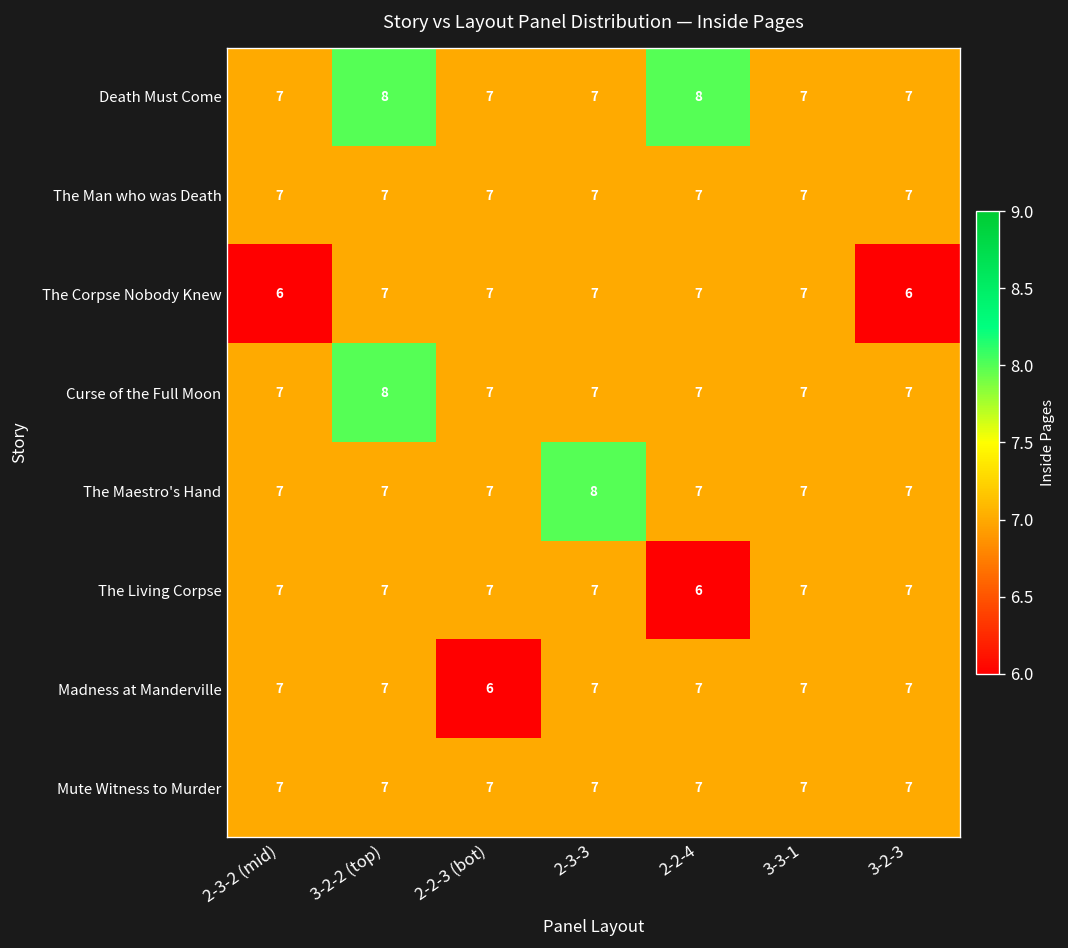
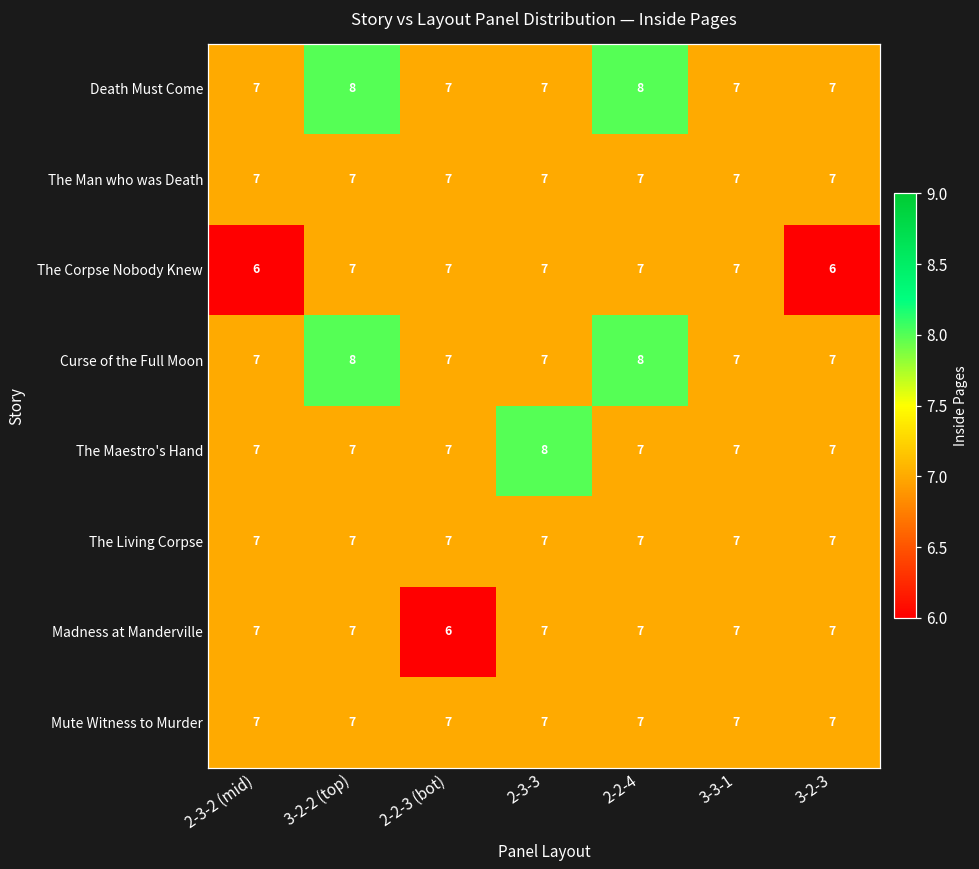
Curse of the Full Moon, 2-2-4: 7 -> 8
The Living Corpse, 2-2-4: 6 -> 7
